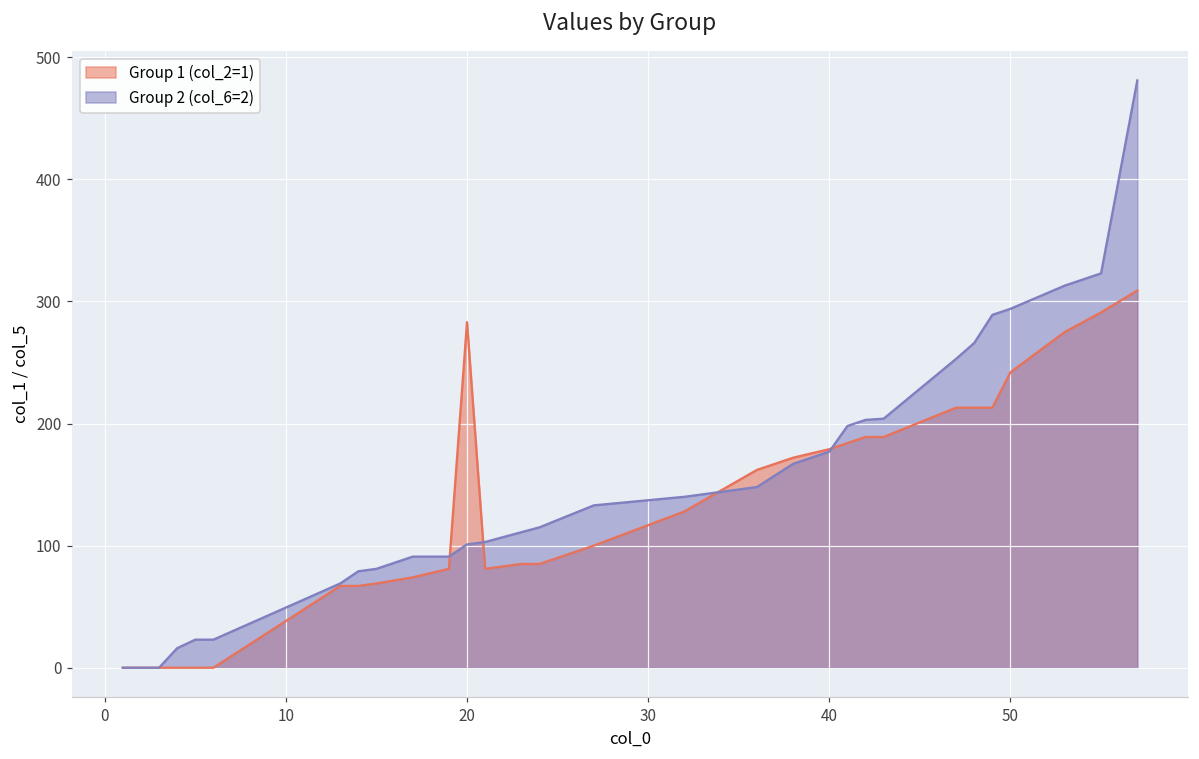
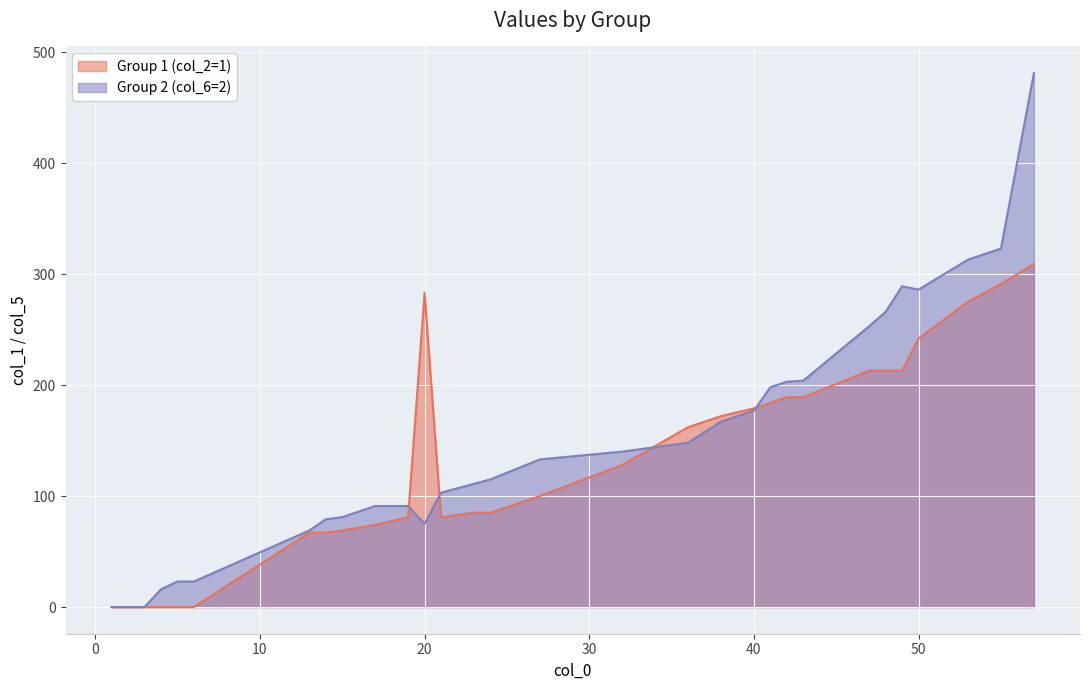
Group 2 (col_6=2), 20: 101 -> 75
Group 2 (col_6=2), 50: 294 -> 286
